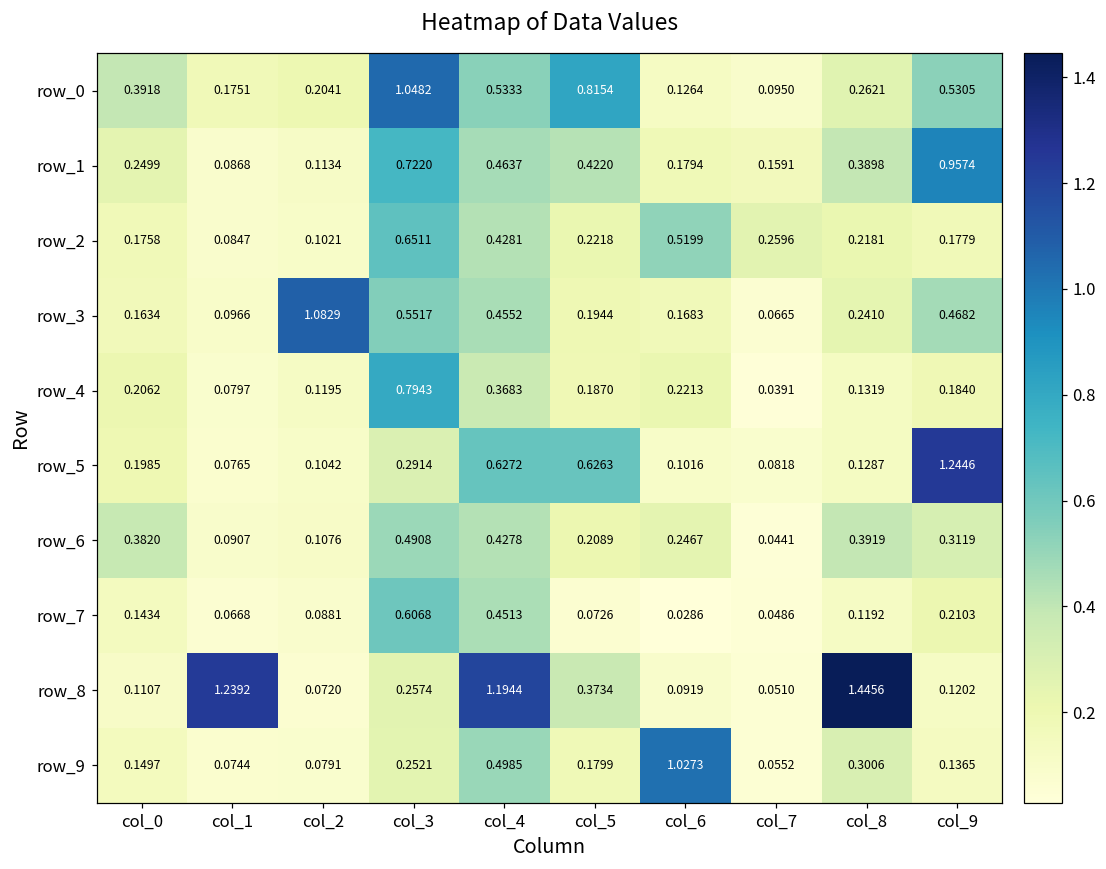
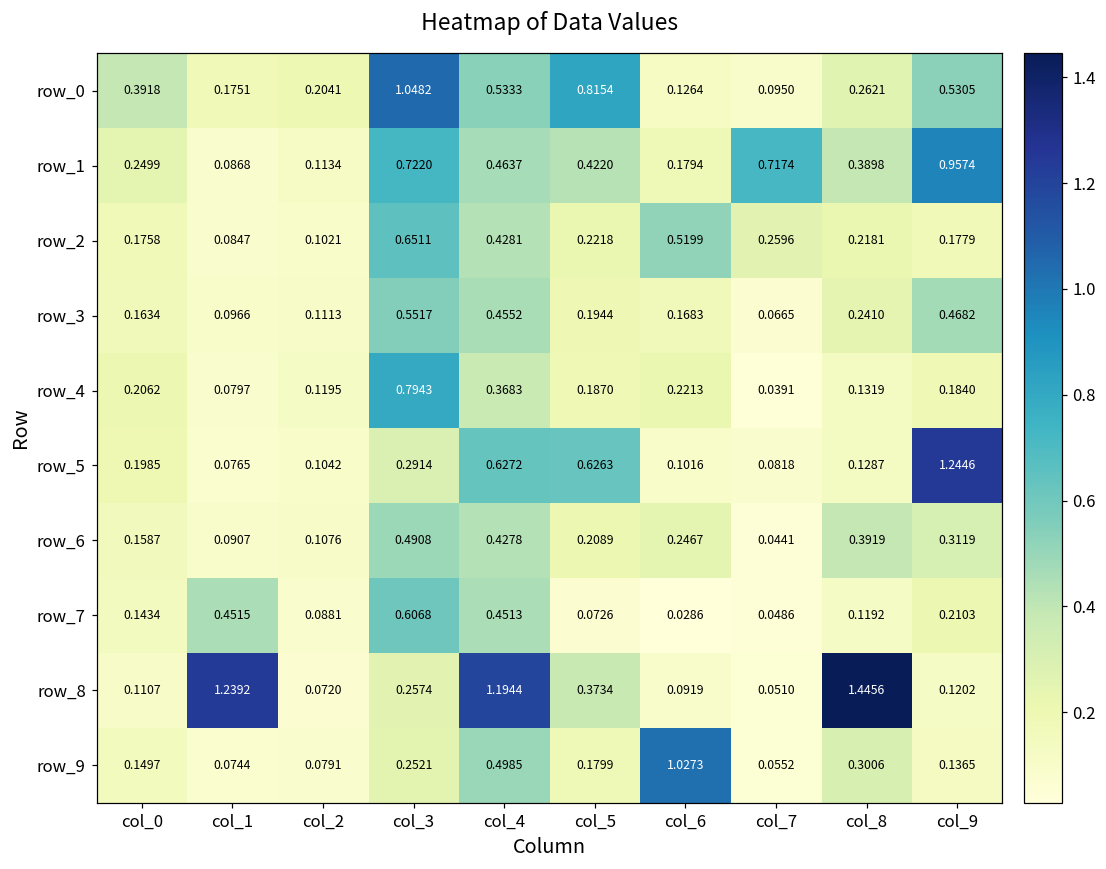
row_1, col_7: 0.1591 -> 0.7174
row_3, col_2: 1.0829 -> 0.1113
row_6, col_0: 0.3820 -> 0.1587
row_7, col_1: 0.0668 -> 0.4515
